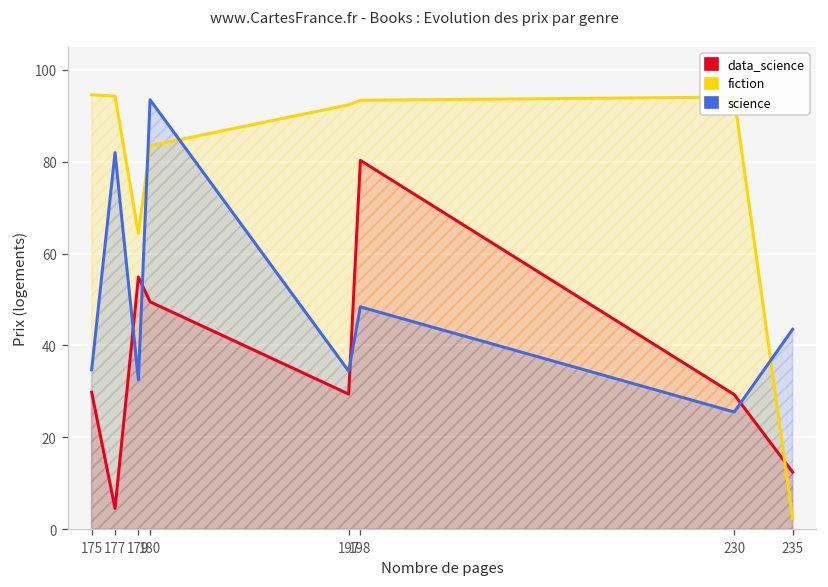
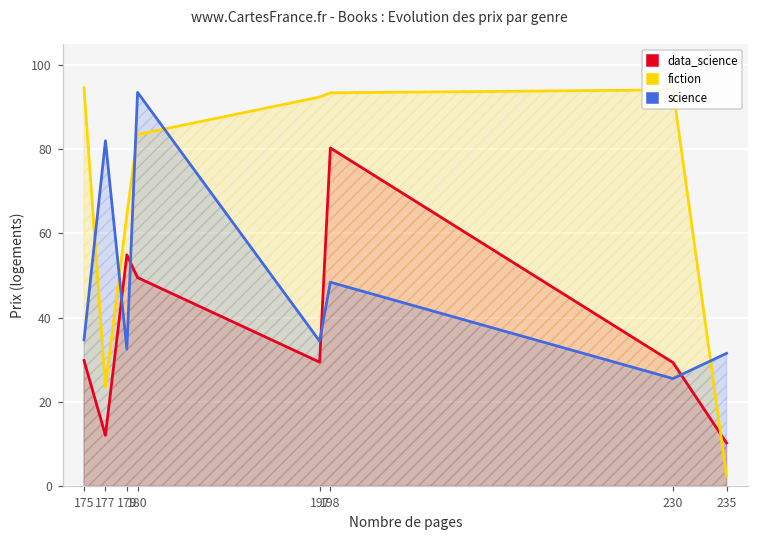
data_science, 177: 5 -> 12
fiction, 177: 94 -> 24
data_science, 235: 12 -> 10
science, 235: 44 -> 32
